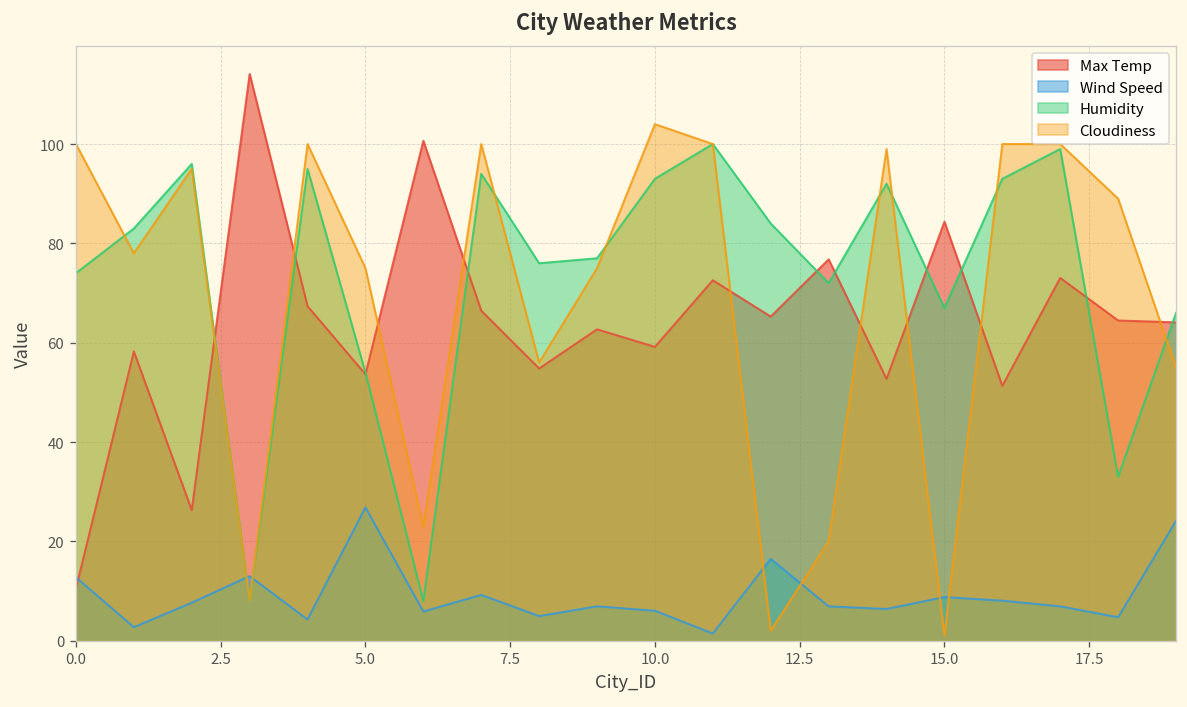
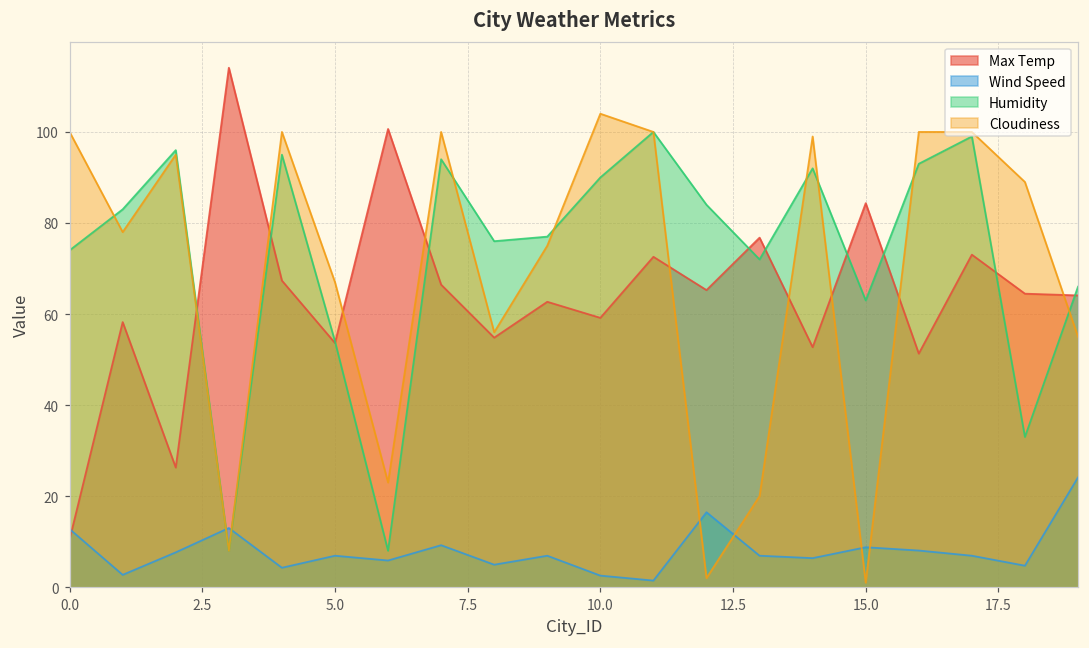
Wind Speed, 5.0: 27 -> 7
Cloudiness, 5.0: 75 -> 67
Wind Speed, 10.0: 6 -> 3
Humidity, 10.0: 93 -> 90
Humidity, 15.0: 67 -> 63
